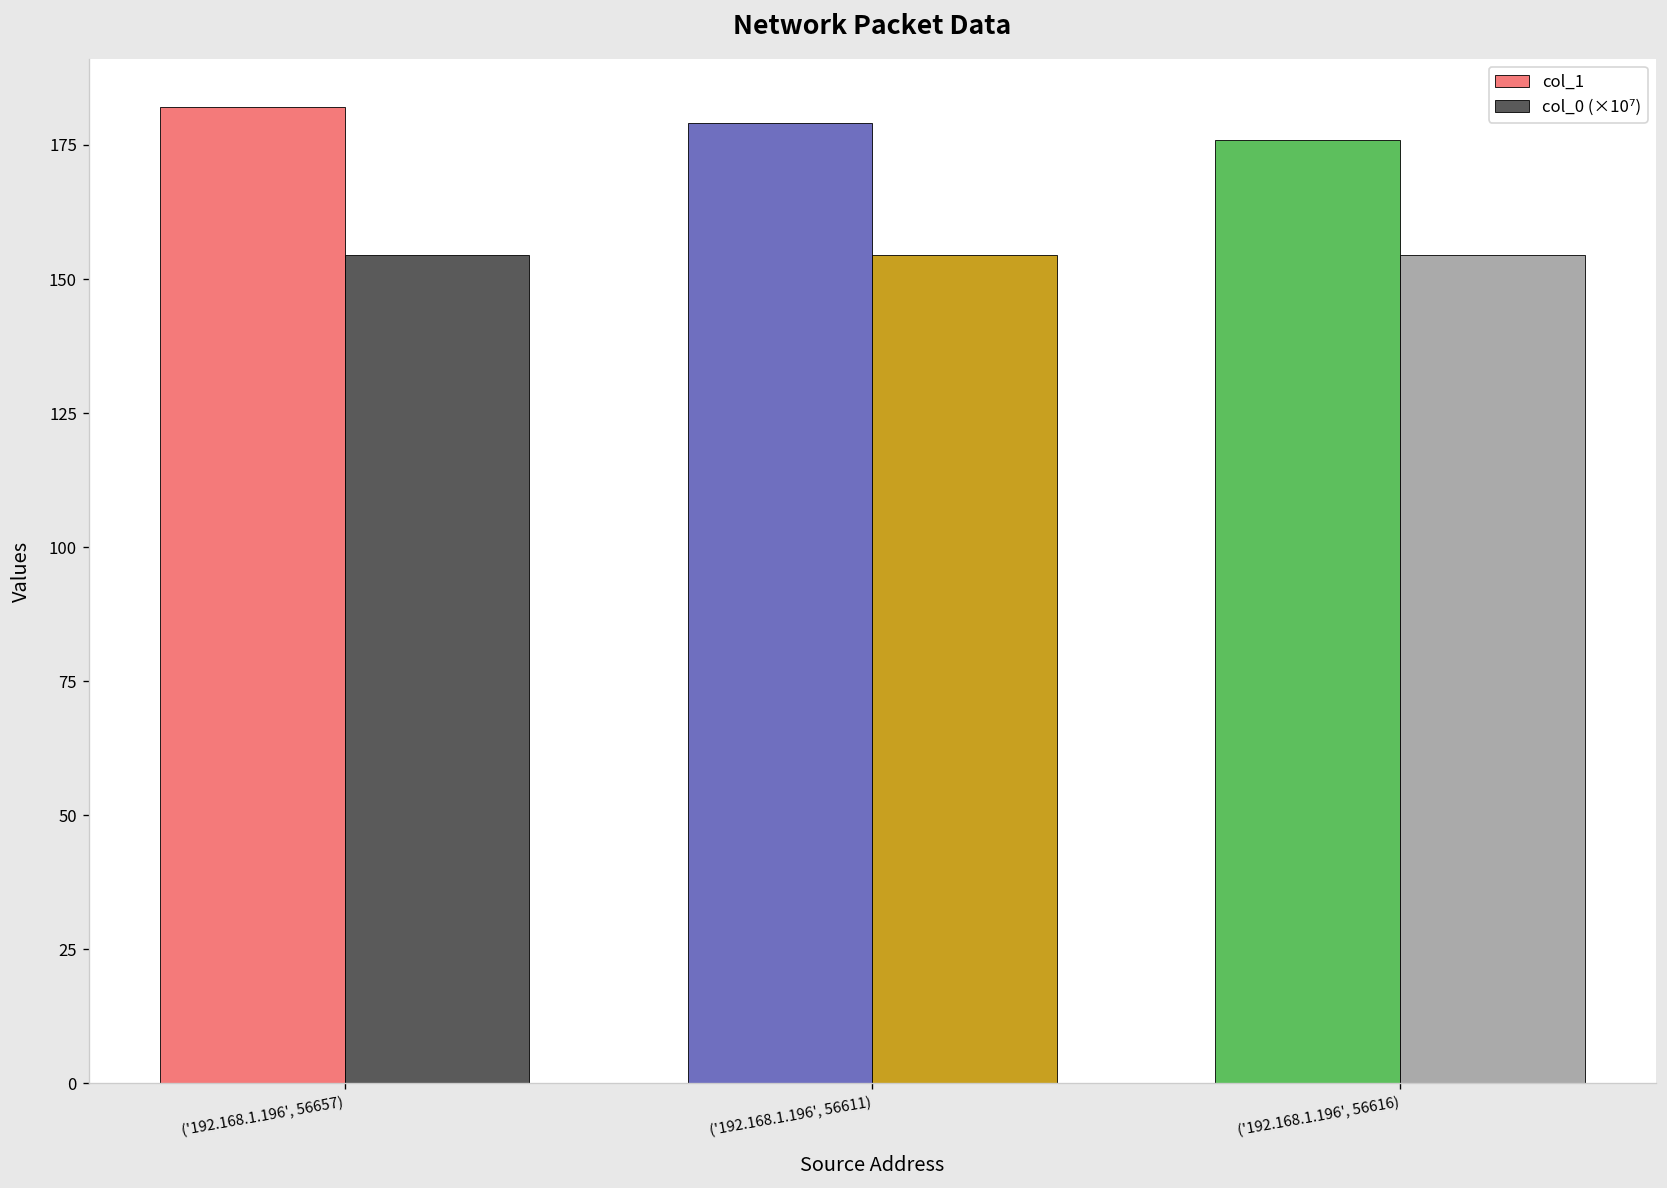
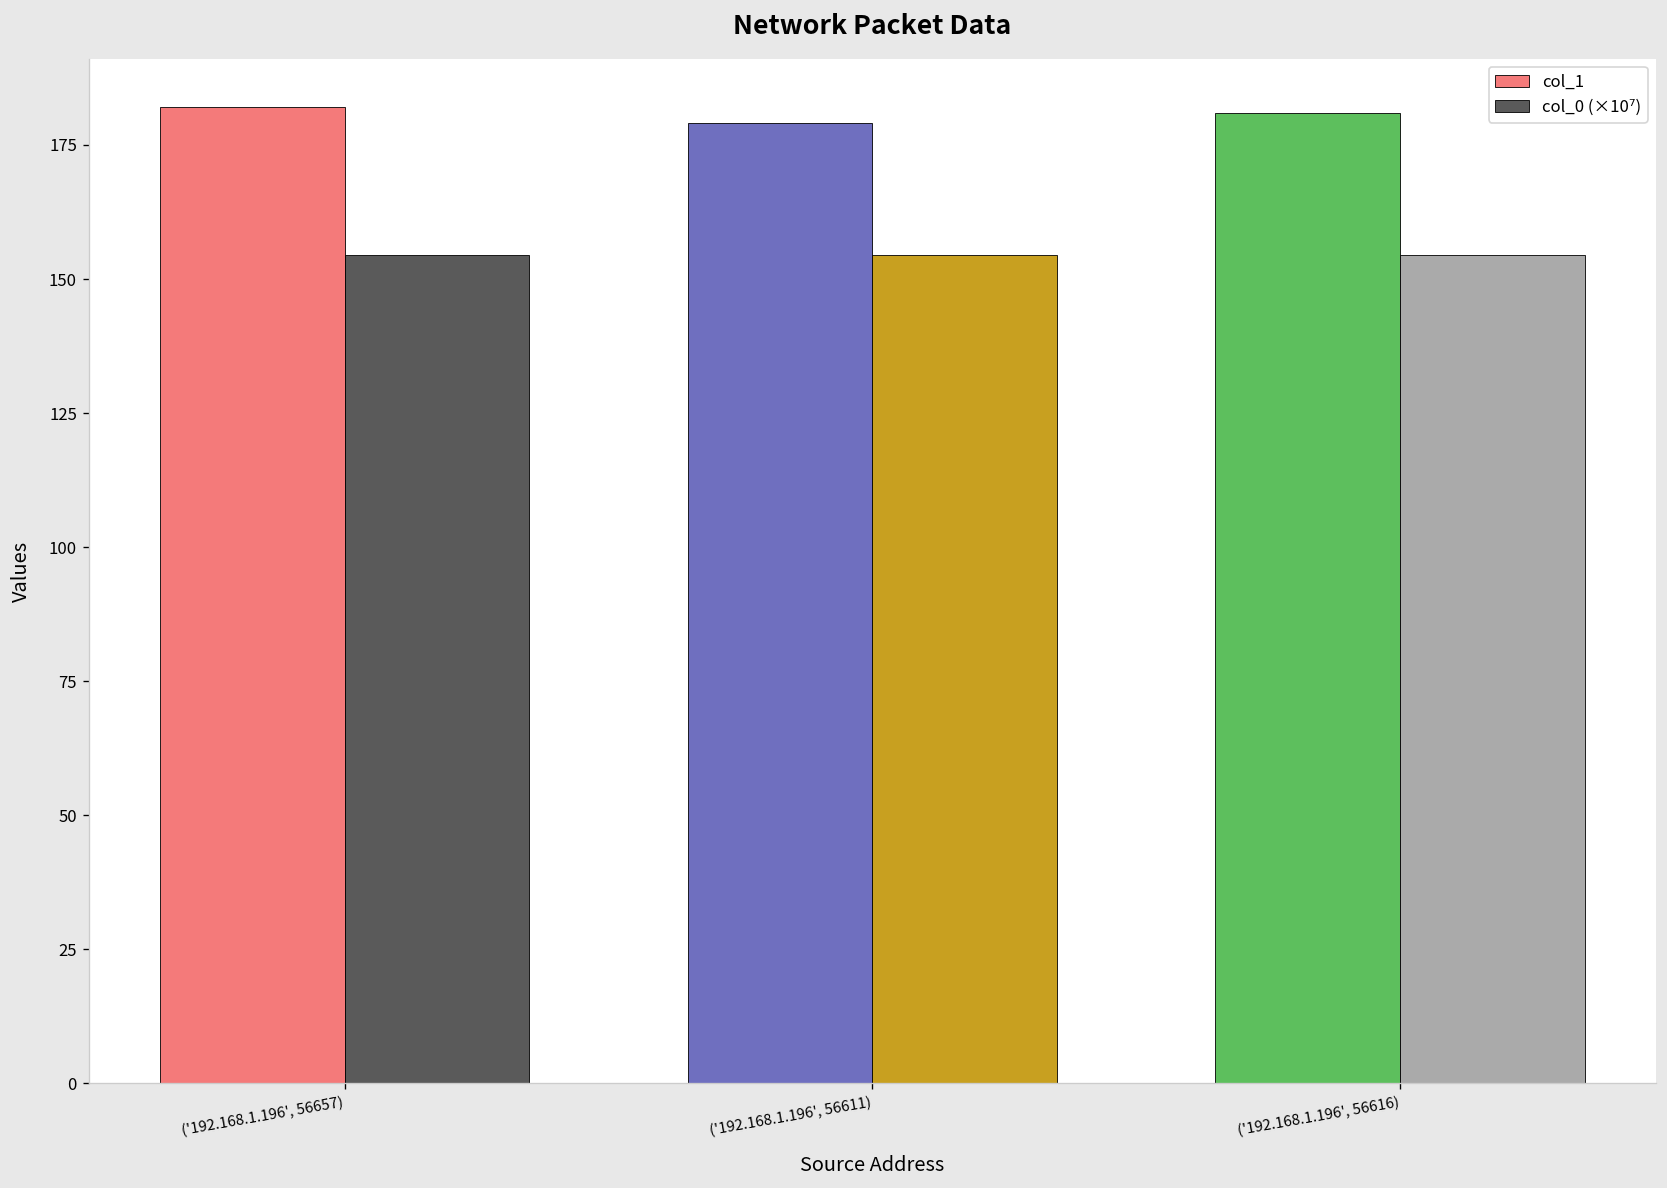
col_1, ('192.168.1.196', 56616): 176 -> 181
